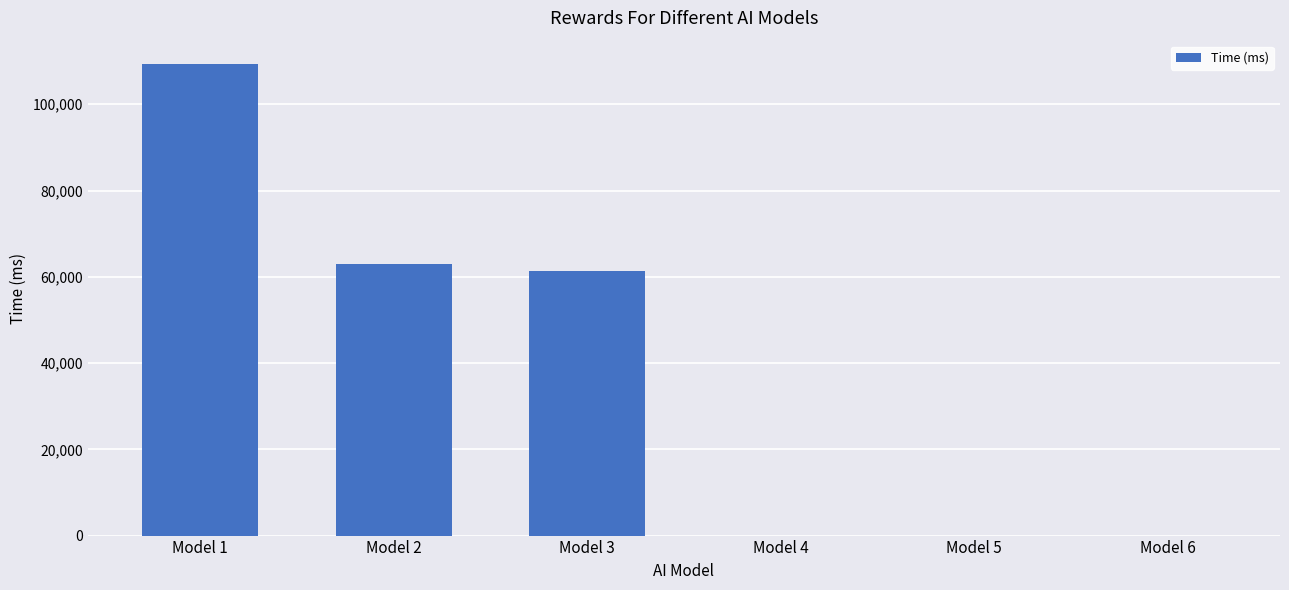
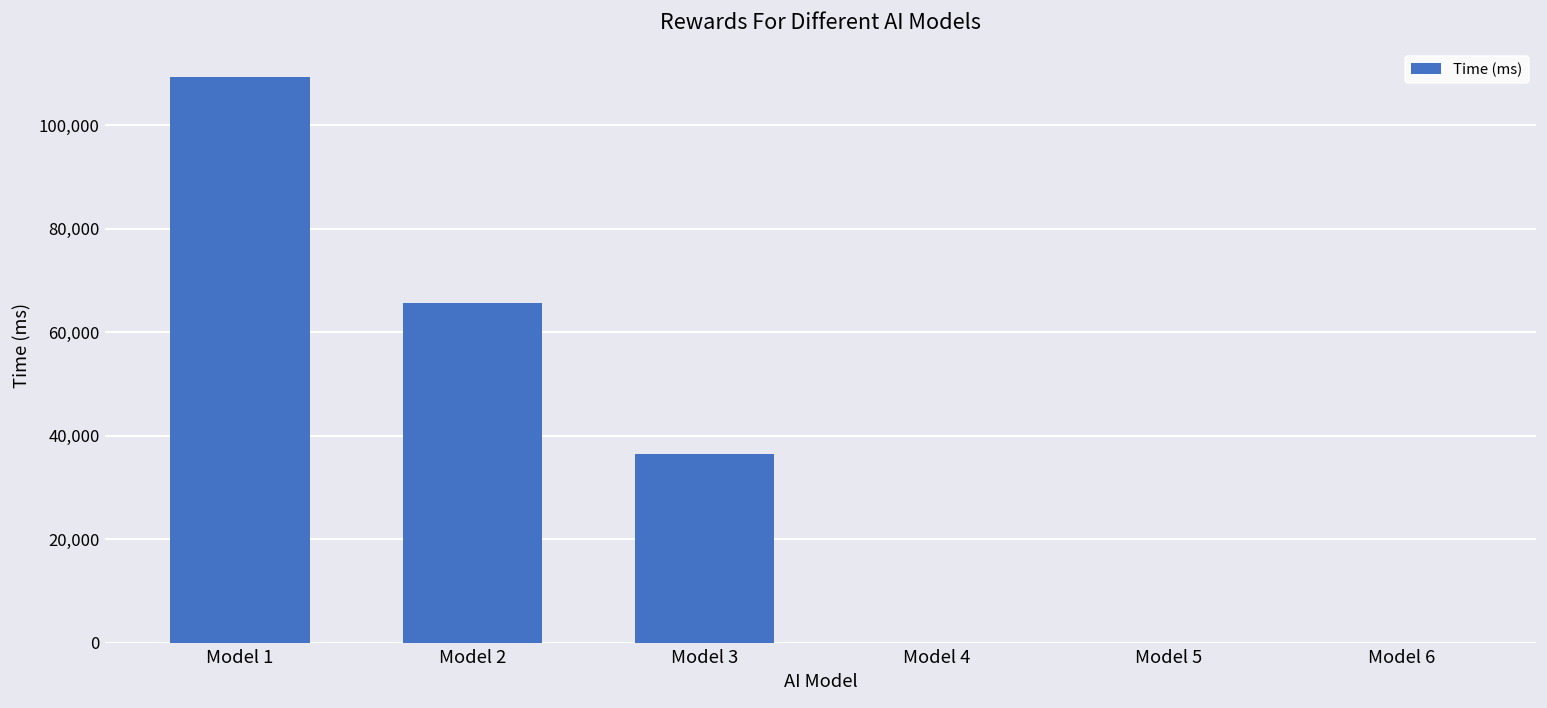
Model 2: 63,000 -> 66,000
Model 3: 61,000 -> 36,000
